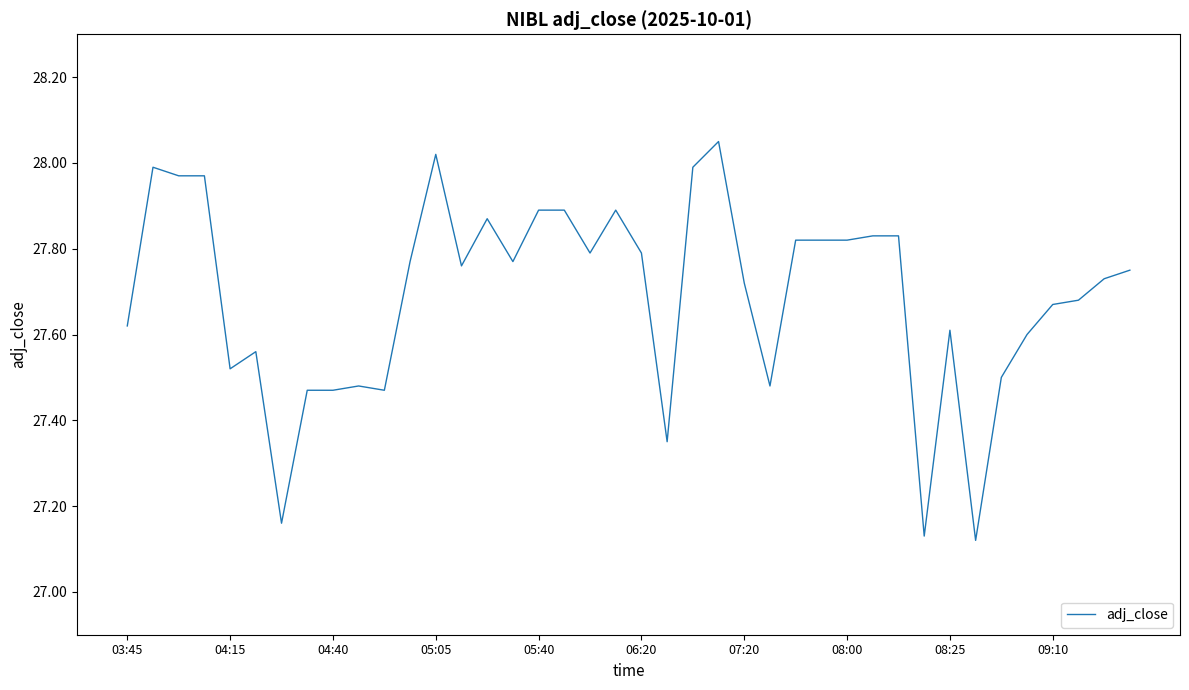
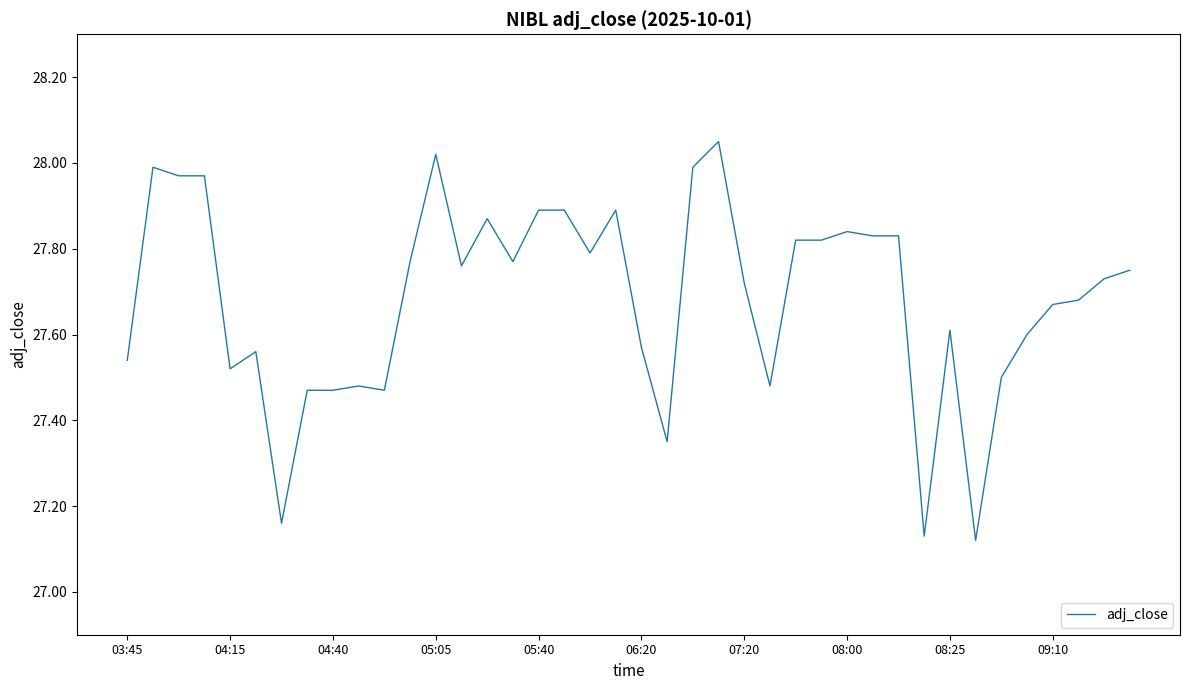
03:45: 27.62 -> 27.54
06:20: 27.79 -> 27.57
08:00: 27.82 -> 27.84
